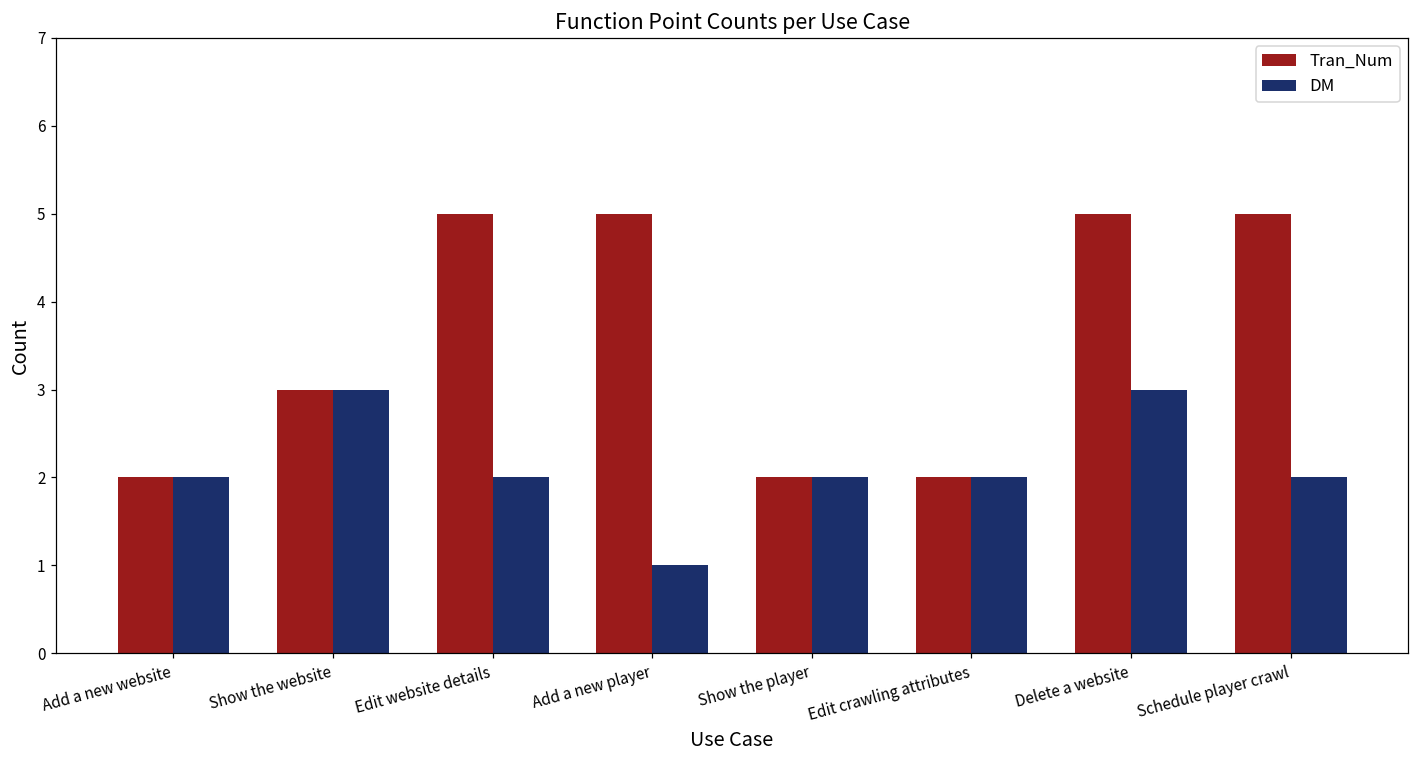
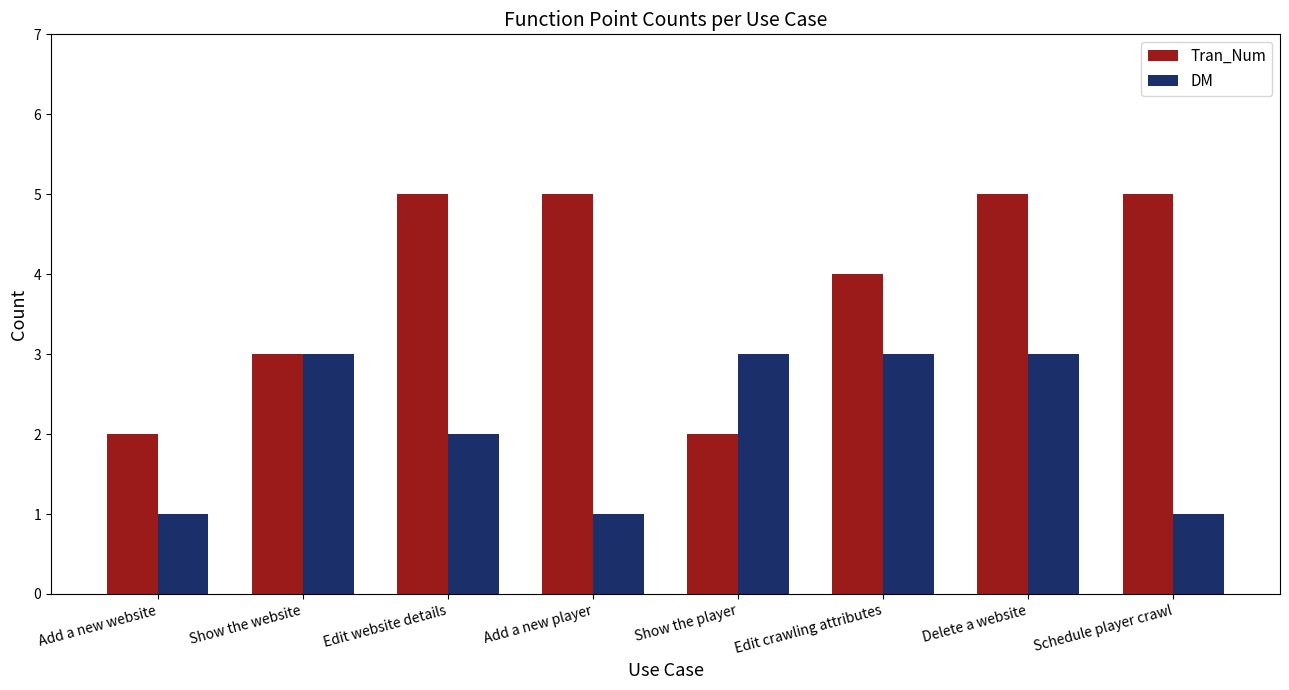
DM, Add a new website: 2 -> 1
DM, Show the player: 2 -> 3
Tran_Num, Edit crawling attributes: 2 -> 4
DM, Edit crawling attributes: 2 -> 3
DM, Schedule player crawl: 2 -> 1
